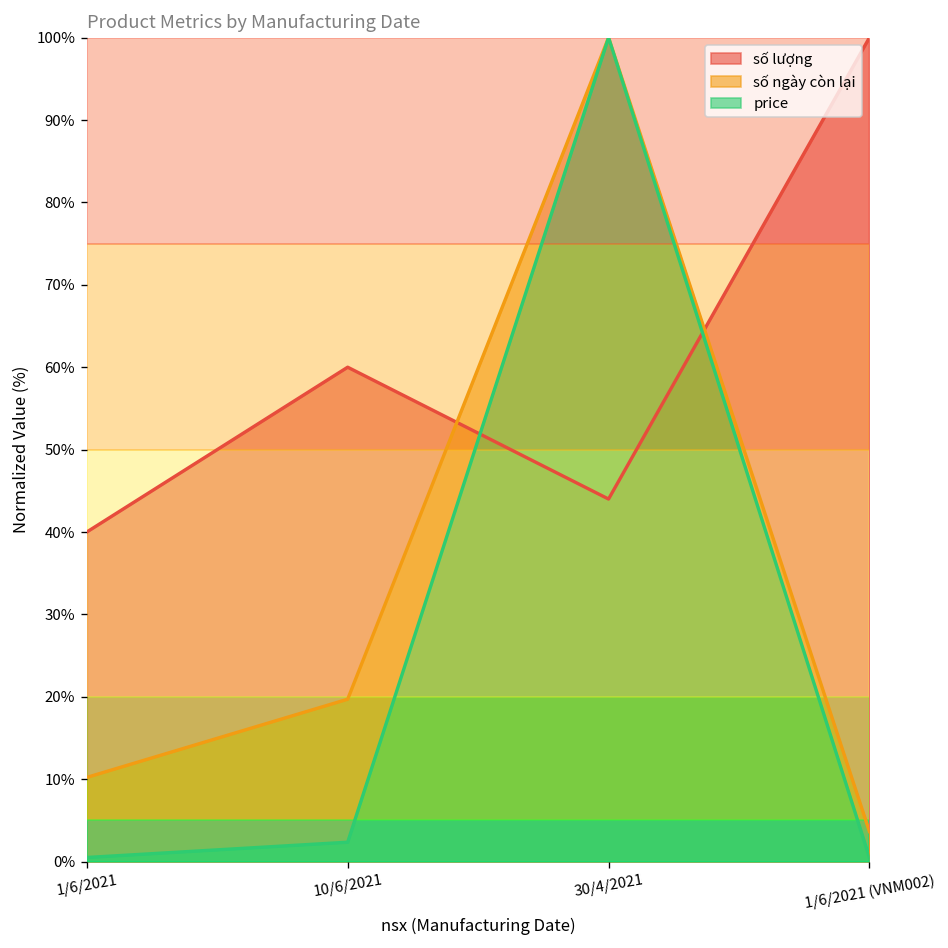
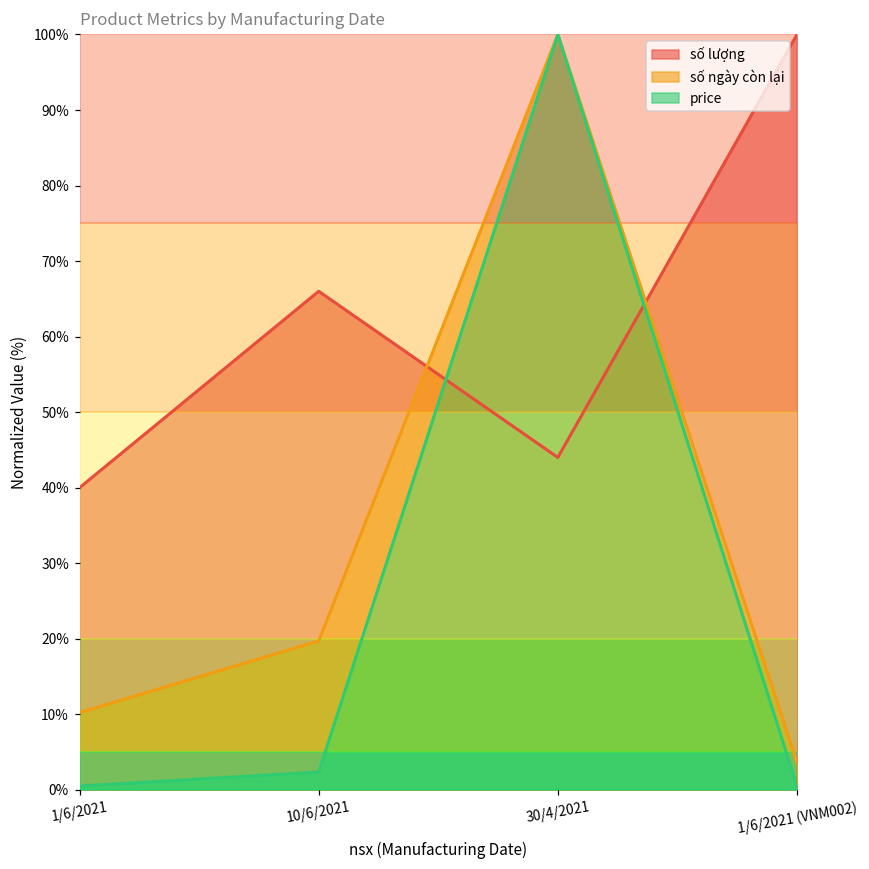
số lượng, 10/6/2021: 60% -> 66%
